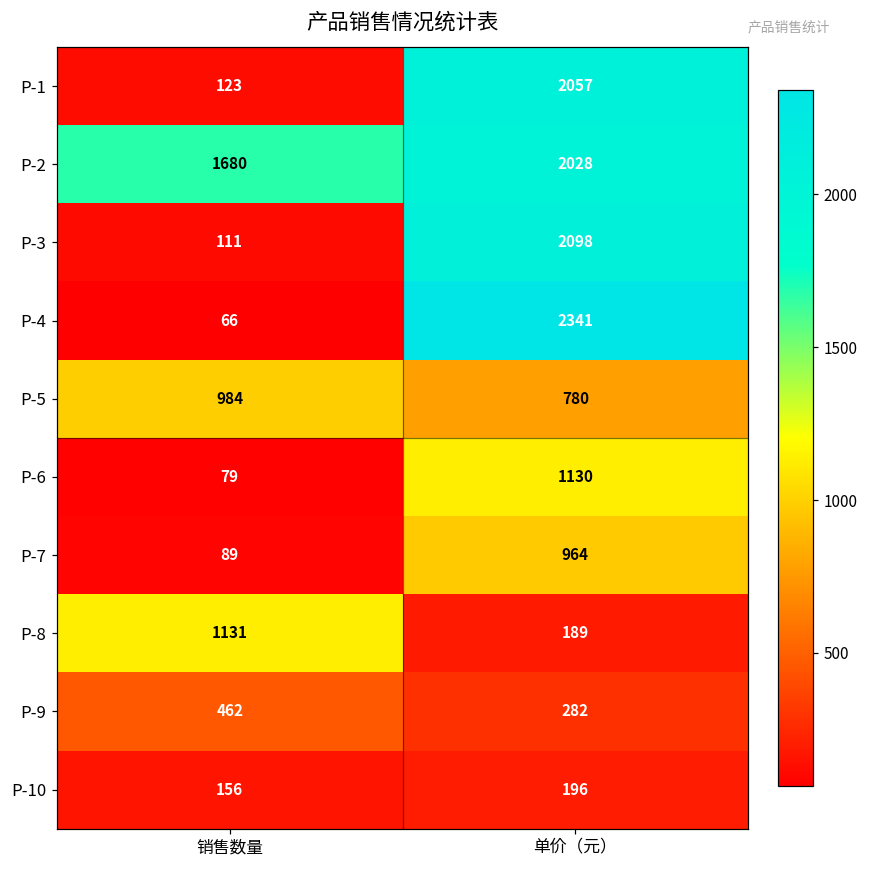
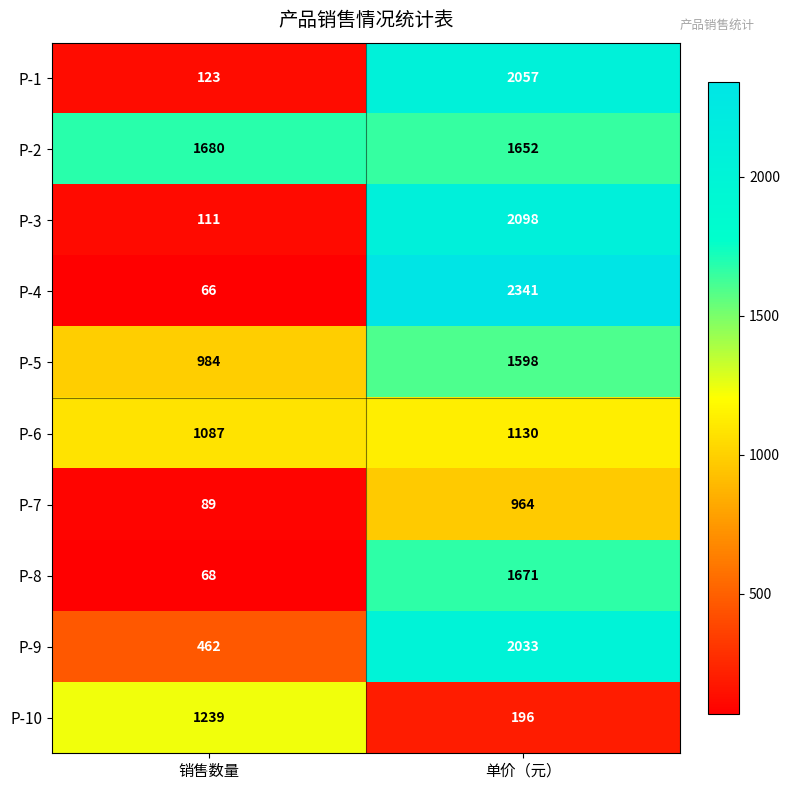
P-2, 单价（元）: 2028 -> 1652
P-5, 单价（元）: 780 -> 1598
P-6, 销售数量: 79 -> 1087
P-8, 销售数量: 1131 -> 68
P-8, 单价（元）: 189 -> 1671
P-9, 单价（元）: 282 -> 2033
P-10, 销售数量: 156 -> 1239
